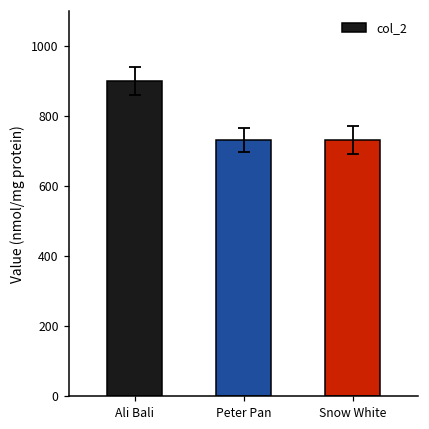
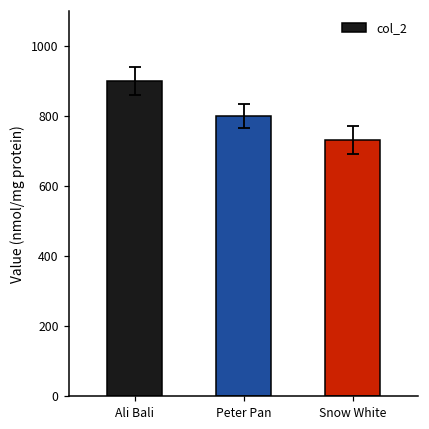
col_2, Peter Pan: 730 -> 800
